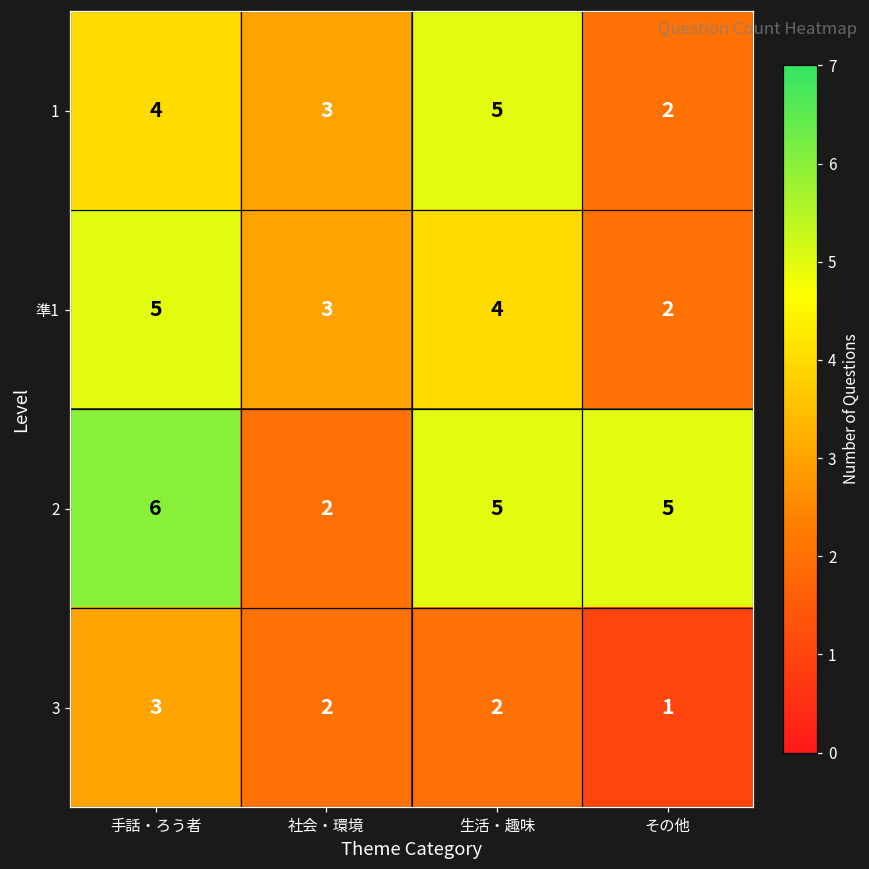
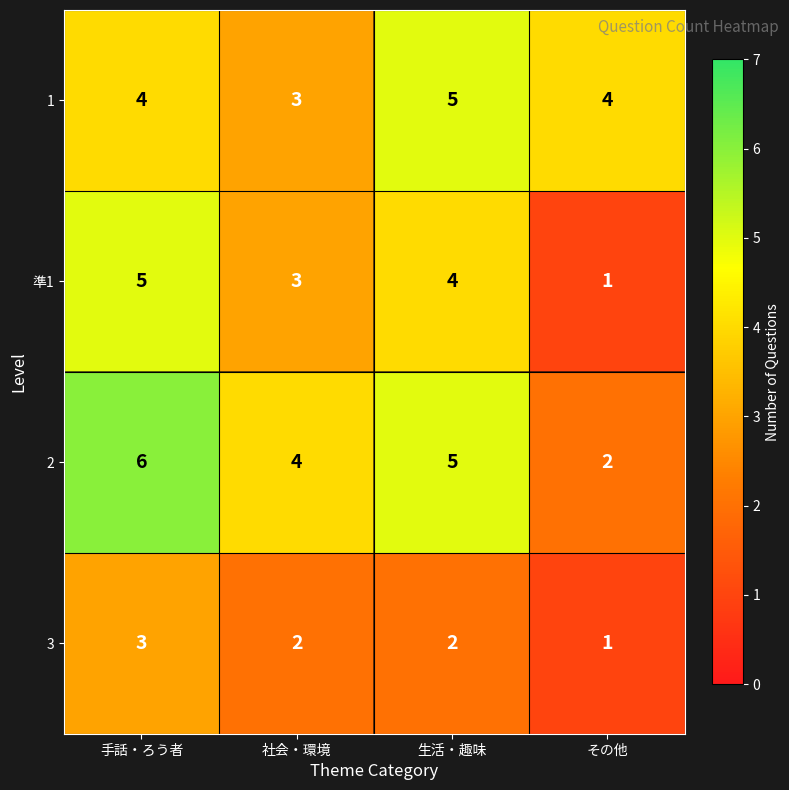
1, その他: 2 -> 4
準1, その他: 2 -> 1
2, 社会・環境: 2 -> 4
2, その他: 5 -> 2
